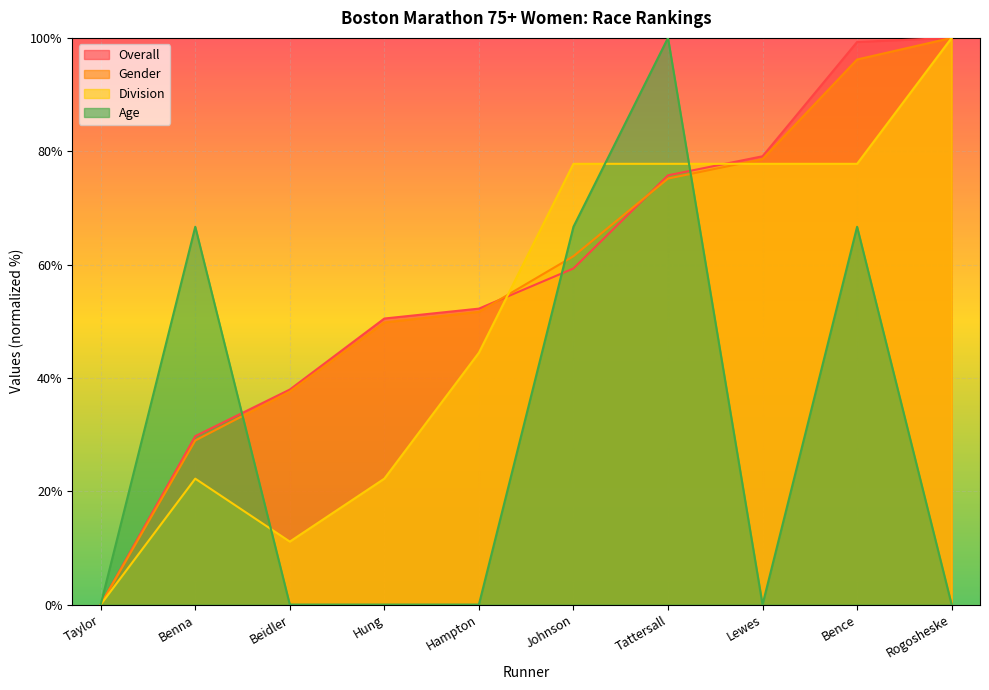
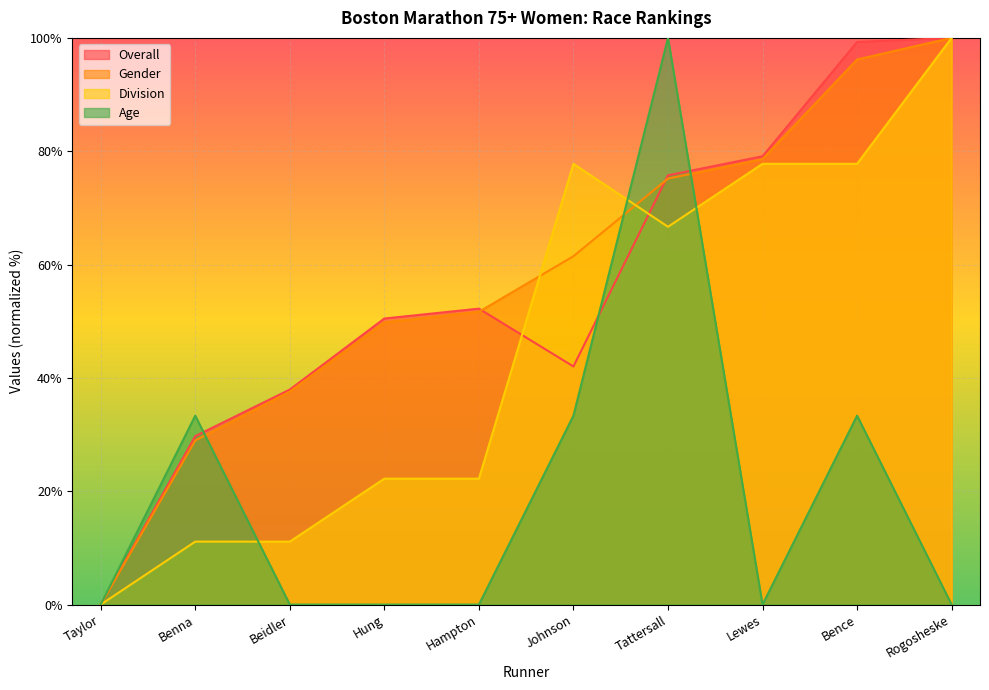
Division, Benna: 22% -> 11%
Age, Benna: 67% -> 33%
Division, Hampton: 44% -> 22%
Overall, Johnson: 59% -> 42%
Age, Johnson: 67% -> 33%
Division, Tattersall: 78% -> 67%
Age, Bence: 67% -> 33%
